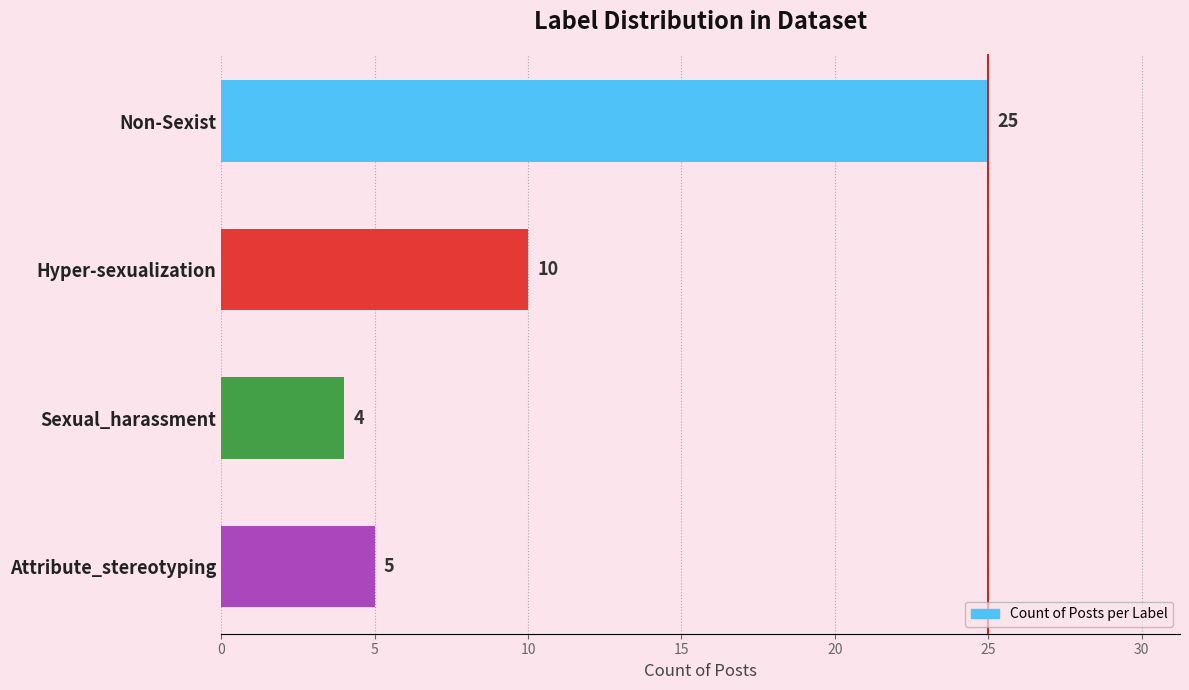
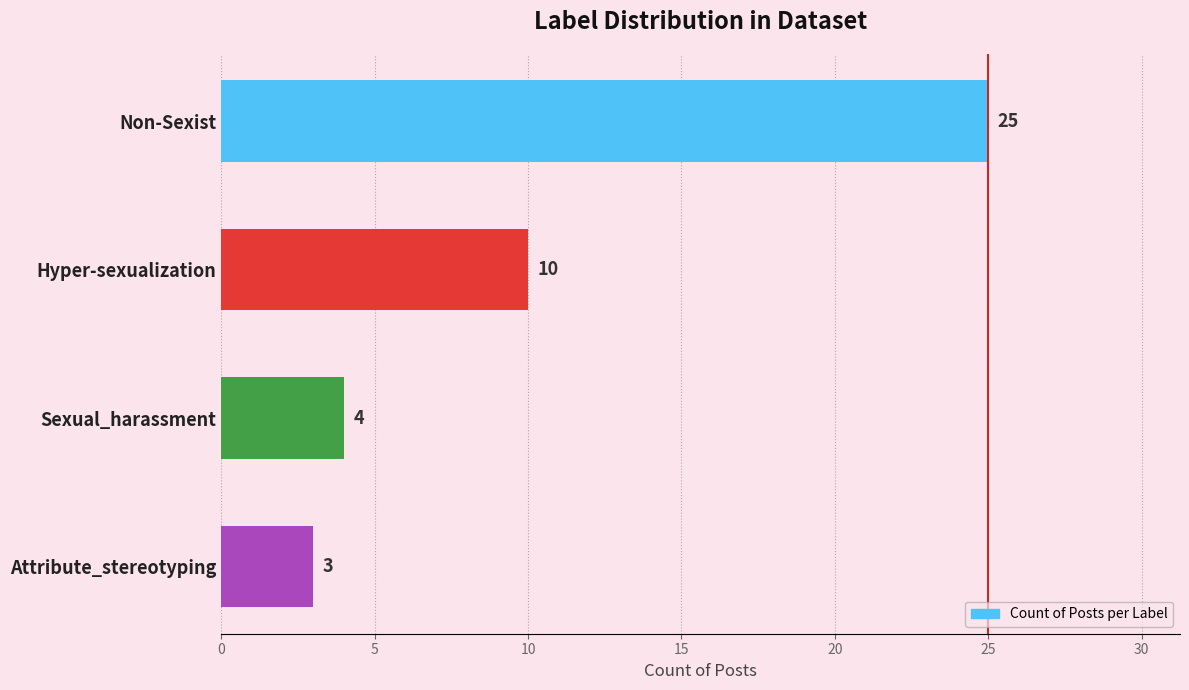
Attribute_stereotyping: 5 -> 3
